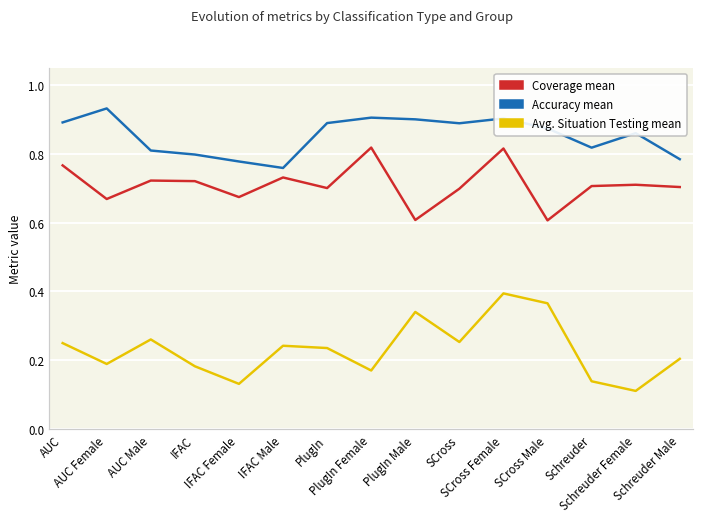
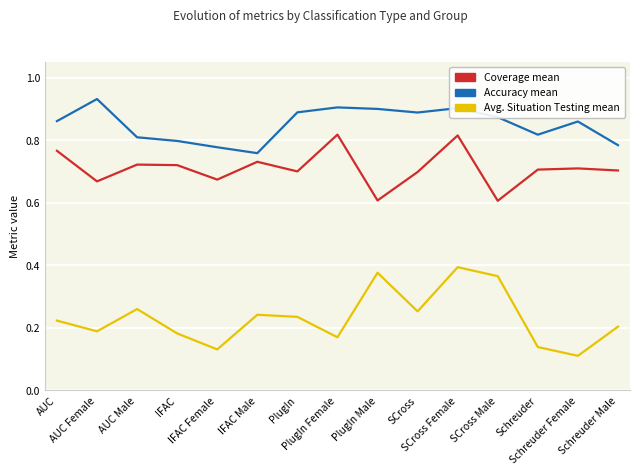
Accuracy mean, AUC: 0.89 -> 0.86
Avg. Situation Testing mean, AUC: 0.25 -> 0.22
Avg. Situation Testing mean, PlugIn Male: 0.34 -> 0.38
